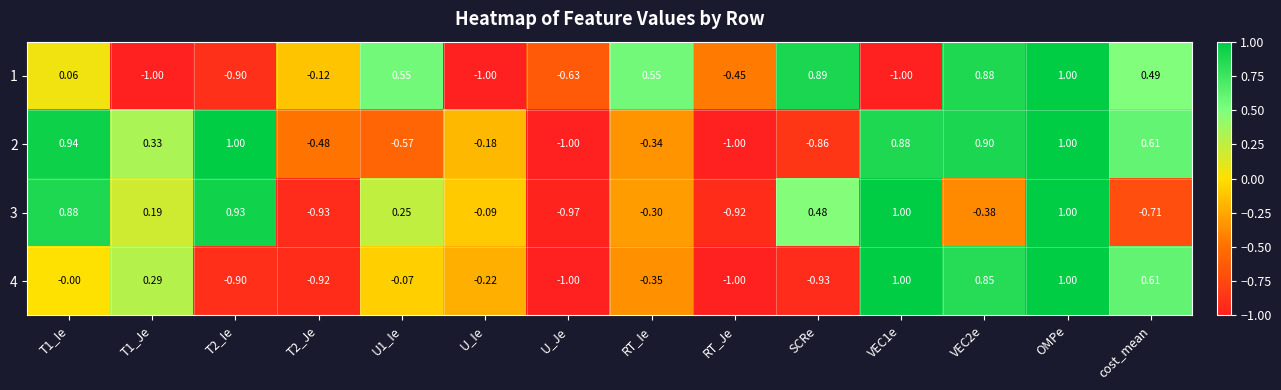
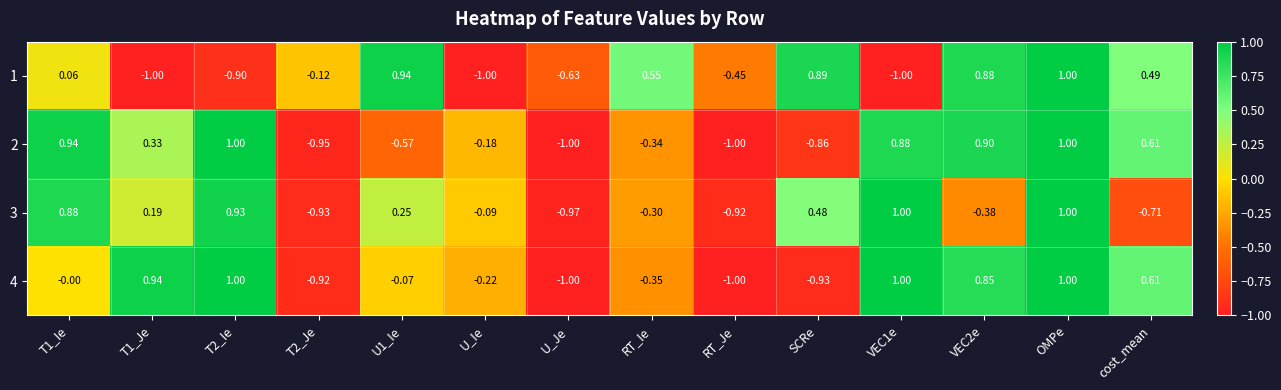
1, U1_Ie: 0.55 -> 0.94
2, T2_Je: -0.48 -> -0.95
4, T1_Je: 0.29 -> 0.94
4, T2_Ie: -0.90 -> 1.00
